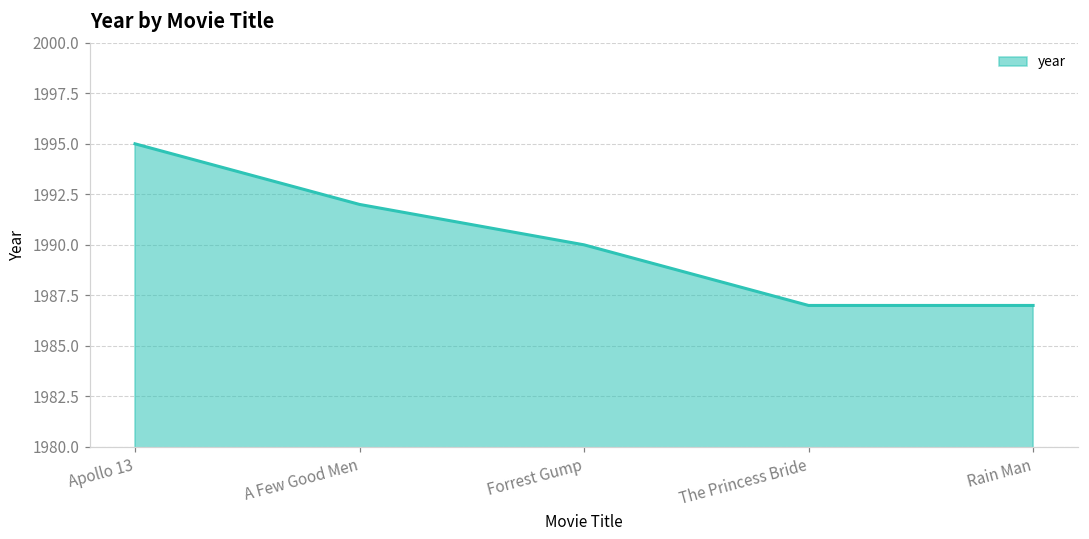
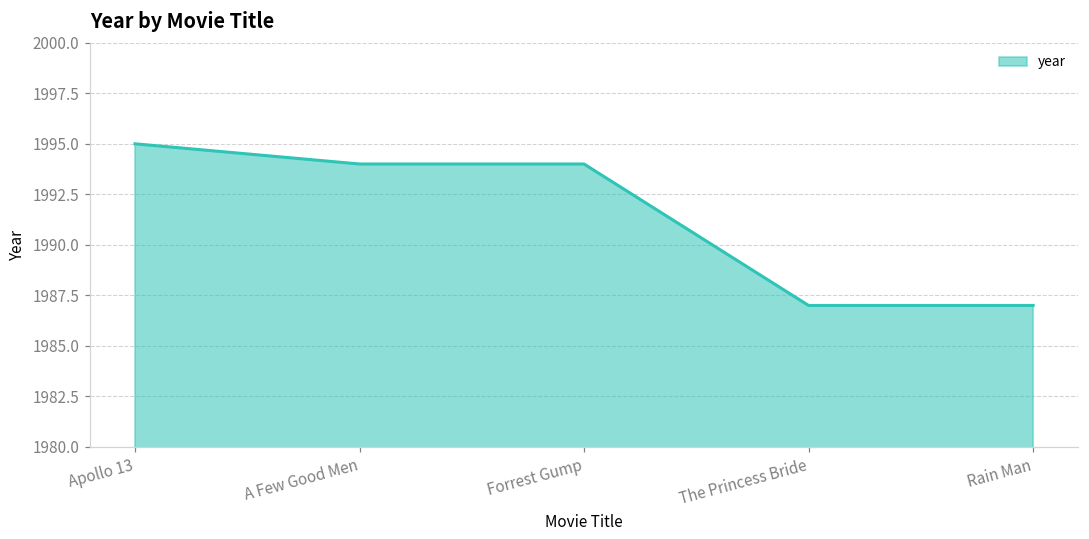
A Few Good Men: 1992 -> 1994
Forrest Gump: 1990 -> 1994
